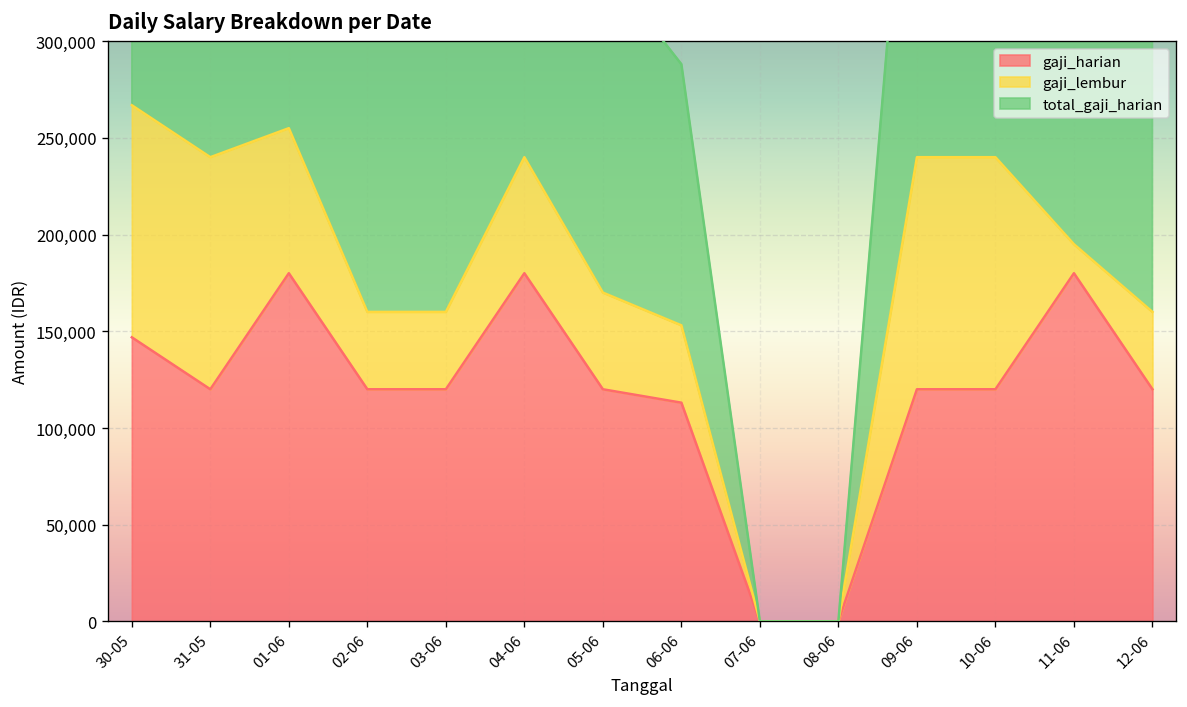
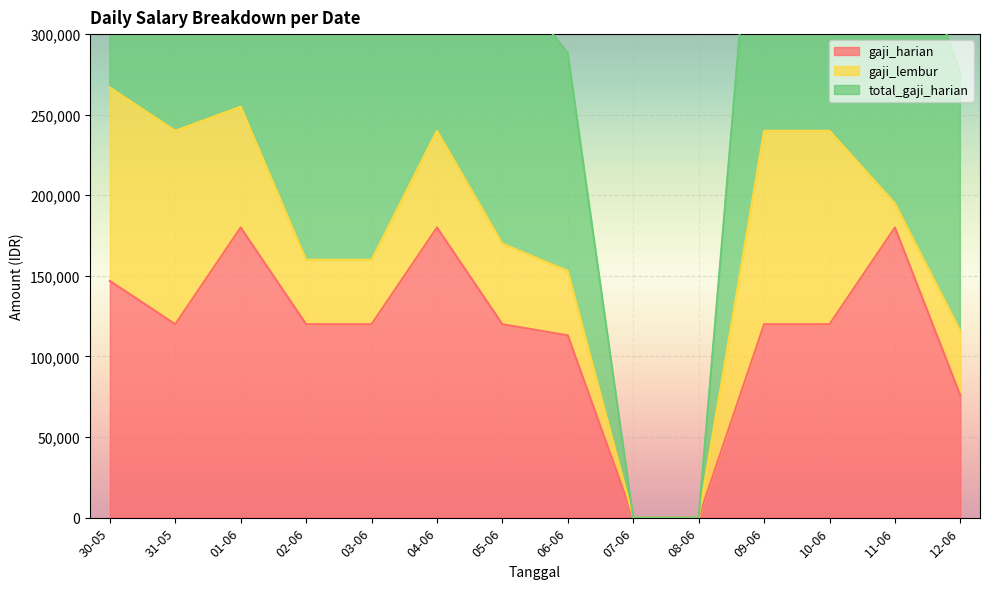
gaji_harian, 12-06: 120,000 -> 76,000
